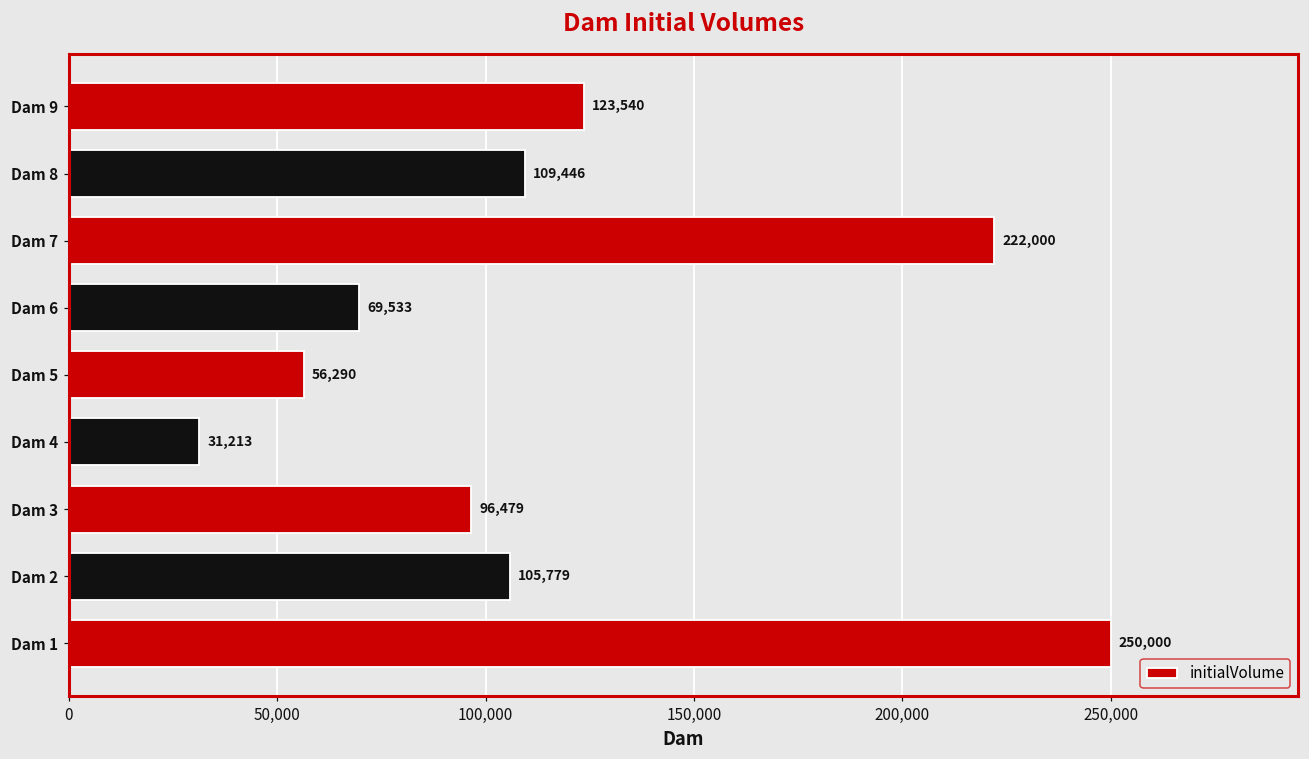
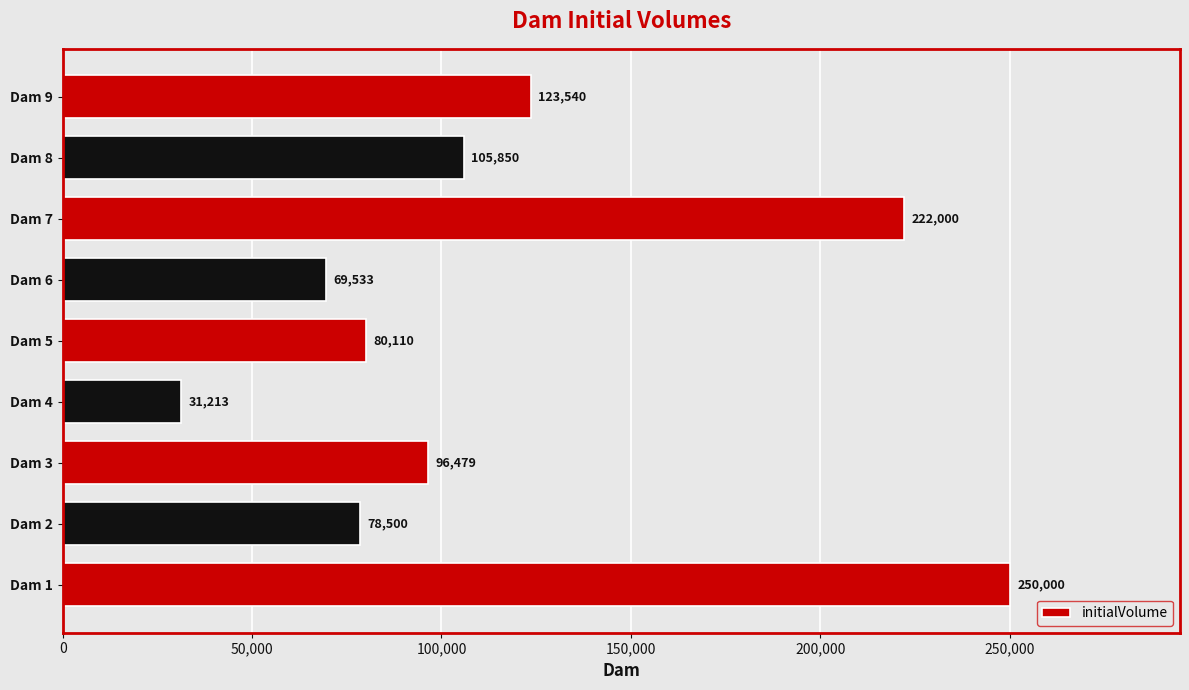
Dam 8: 109,446 -> 105,850
Dam 5: 56,290 -> 80,110
Dam 2: 105,779 -> 78,500
